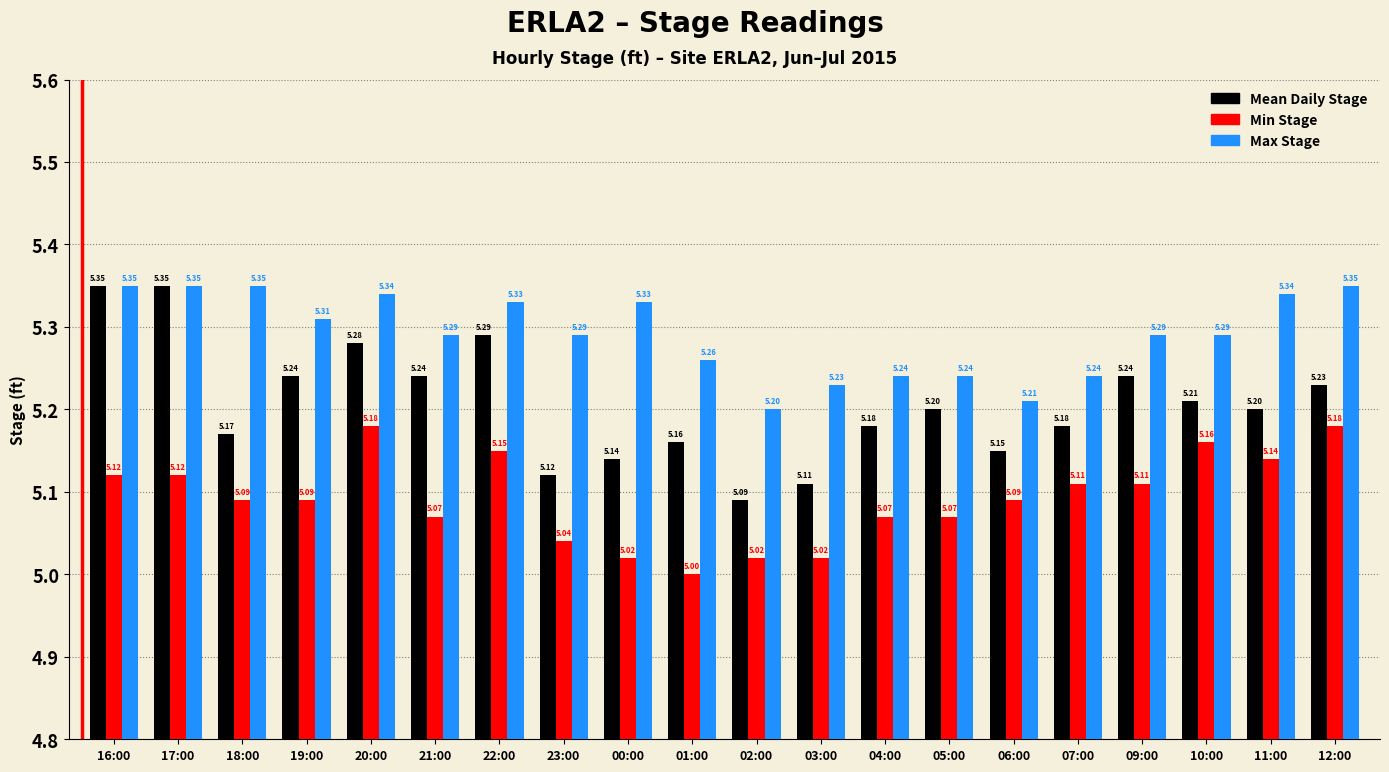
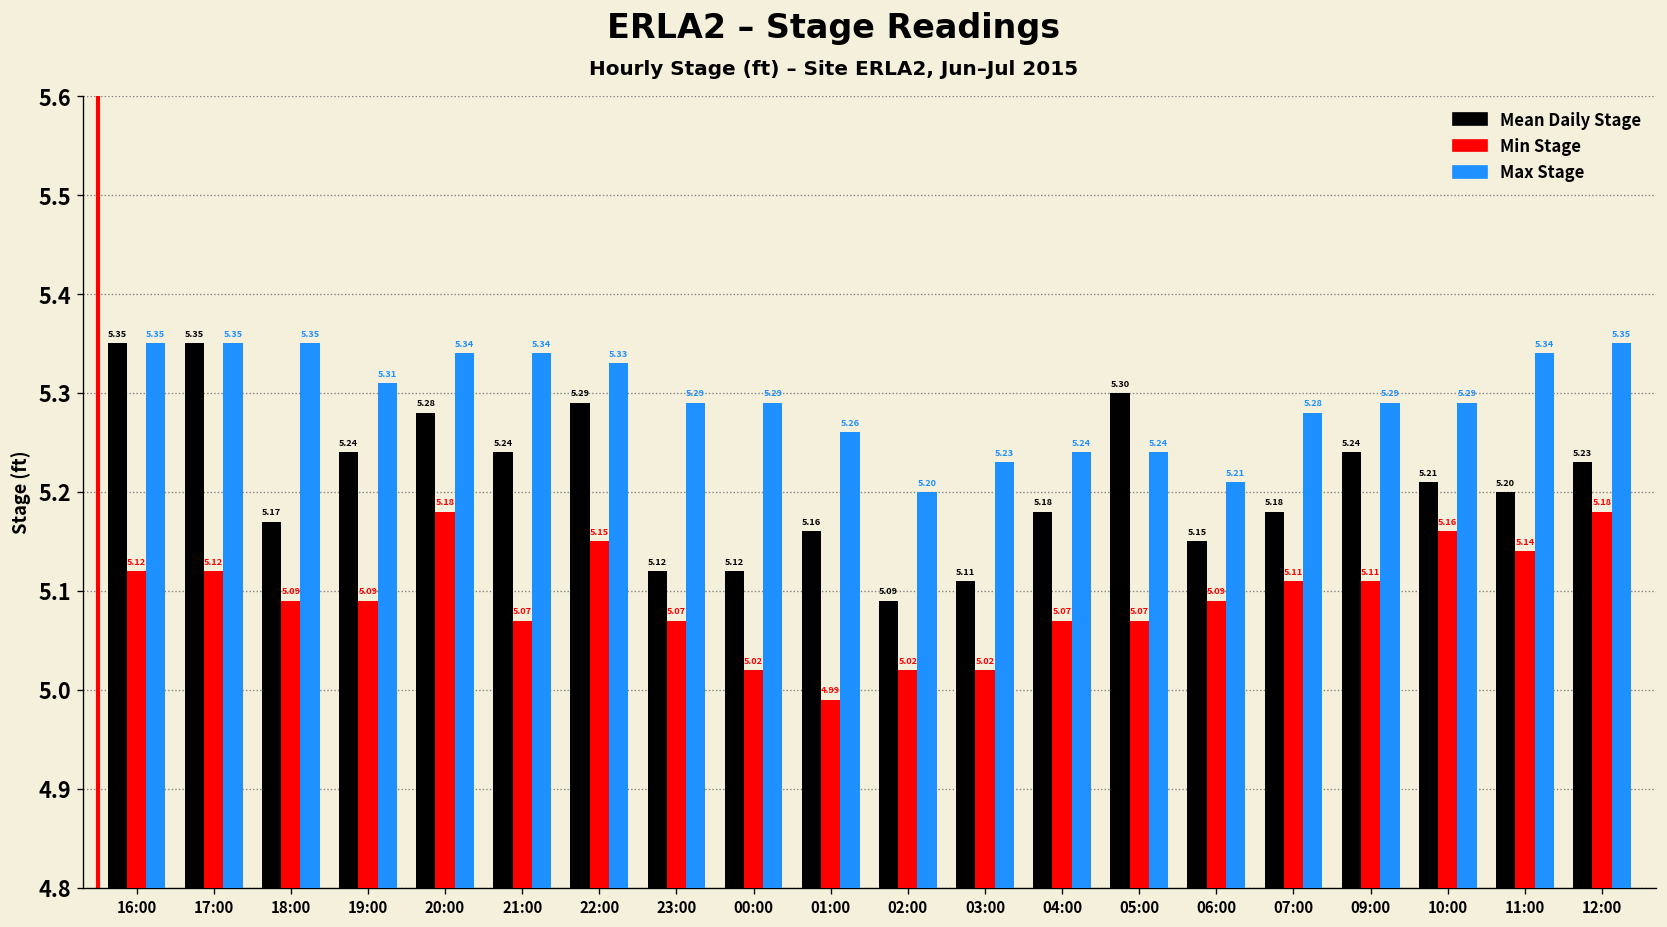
Max Stage, 21:00: 5.29 -> 5.34
Min Stage, 23:00: 5.04 -> 5.07
Mean Daily Stage, 00:00: 5.14 -> 5.12
Max Stage, 00:00: 5.33 -> 5.29
Min Stage, 01:00: 5.00 -> 4.99
Mean Daily Stage, 05:00: 5.20 -> 5.30
Max Stage, 07:00: 5.24 -> 5.28
